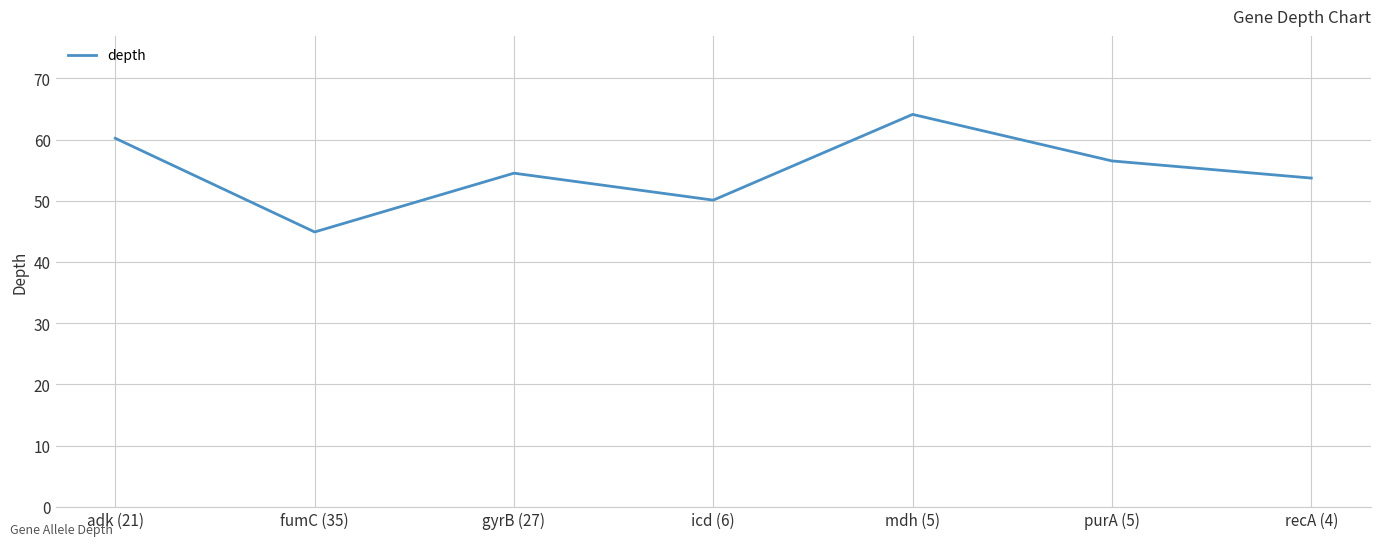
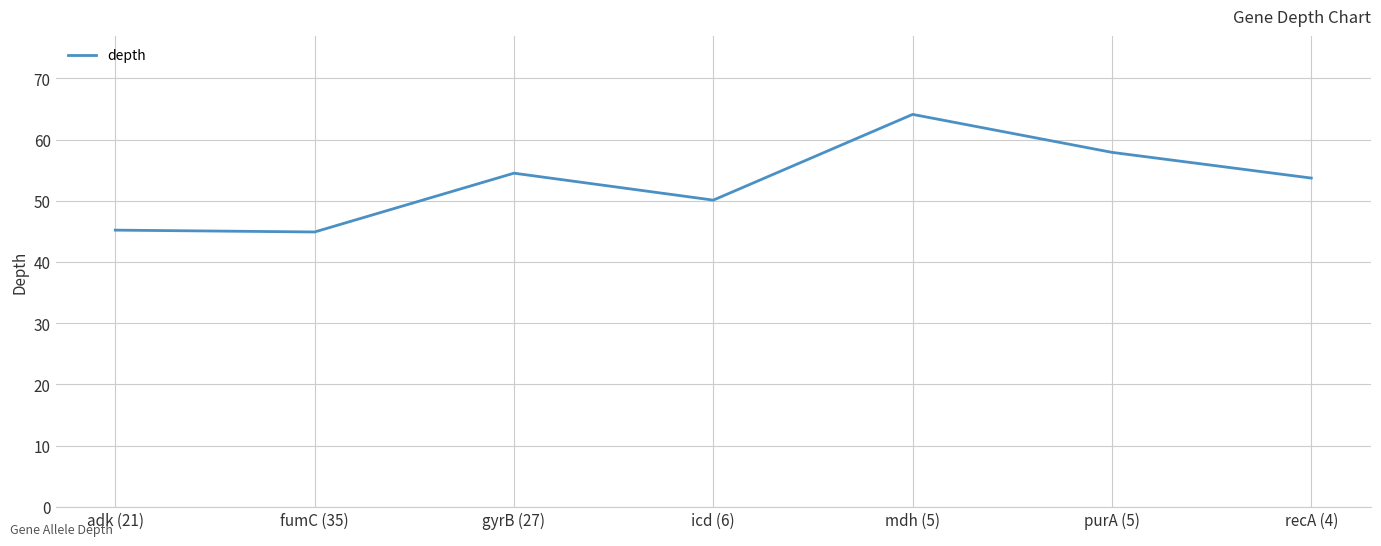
adk (21): 60 -> 45
purA (5): 57 -> 58
